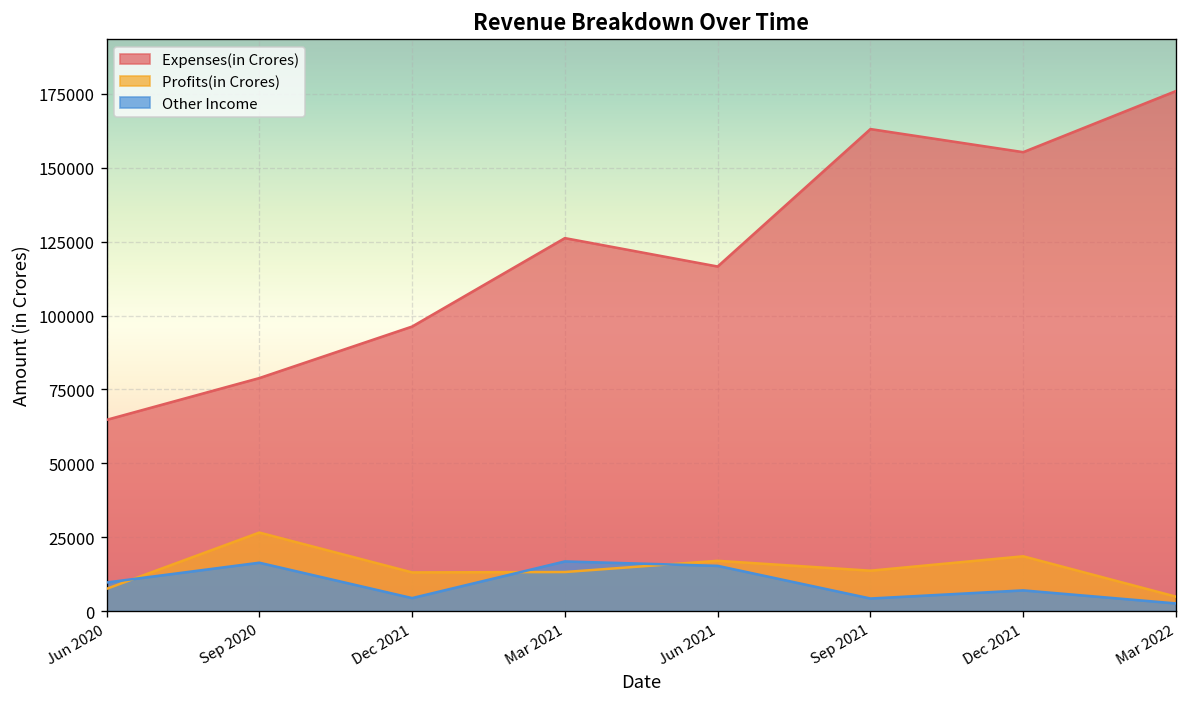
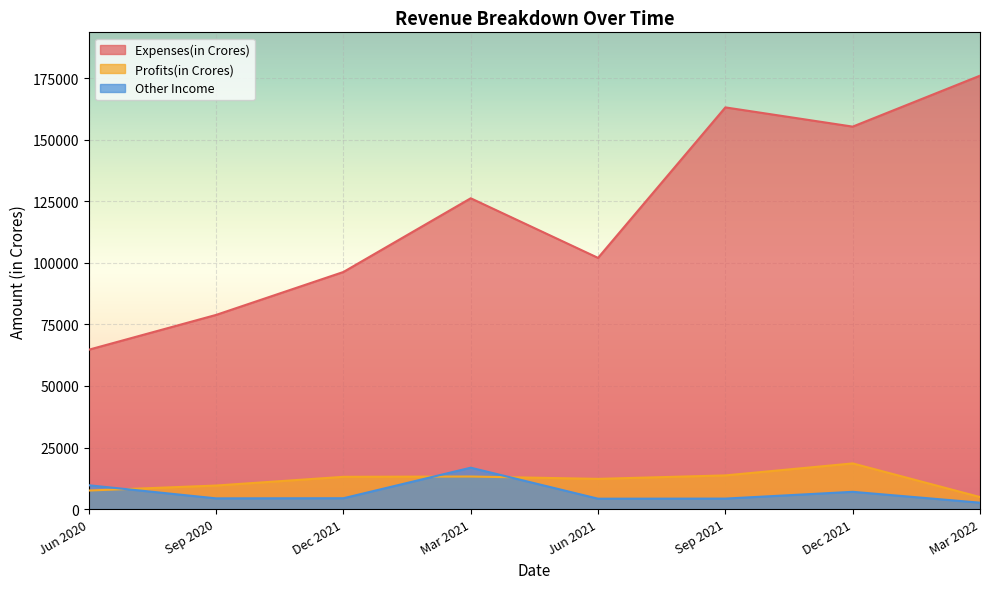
Profits(in Crores), Sep 2020: 27000 -> 10000
Other Income, Sep 2020: 16000 -> 4000
Expenses(in Crores), Jun 2021: 117000 -> 102000
Profits(in Crores), Jun 2021: 17000 -> 12000
Other Income, Jun 2021: 15000 -> 4000
